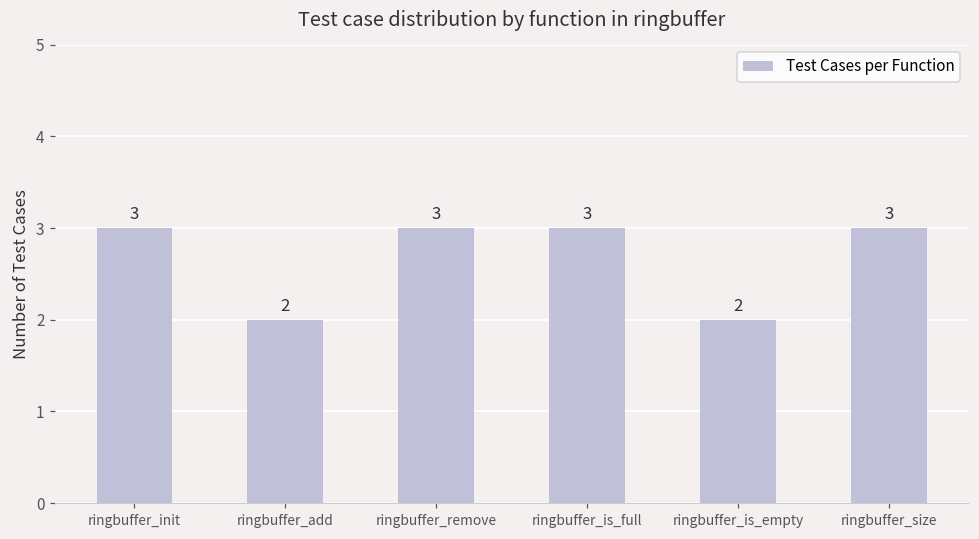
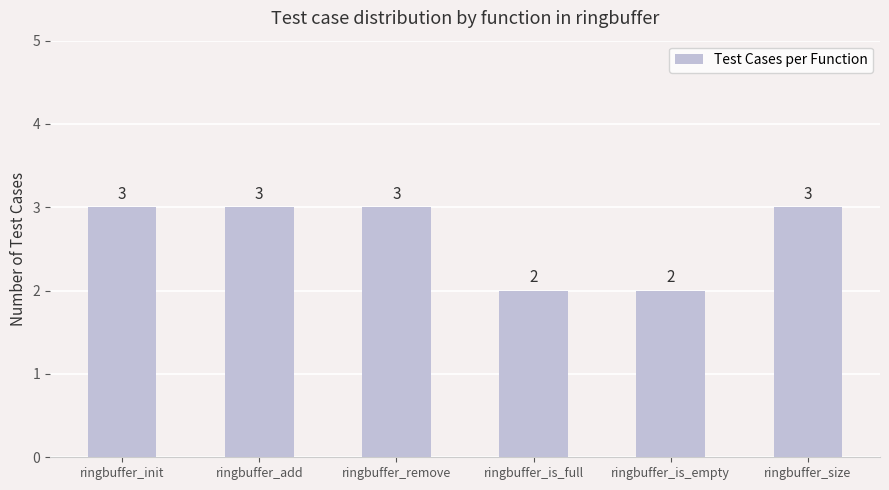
ringbuffer_add: 2 -> 3
ringbuffer_is_full: 3 -> 2
